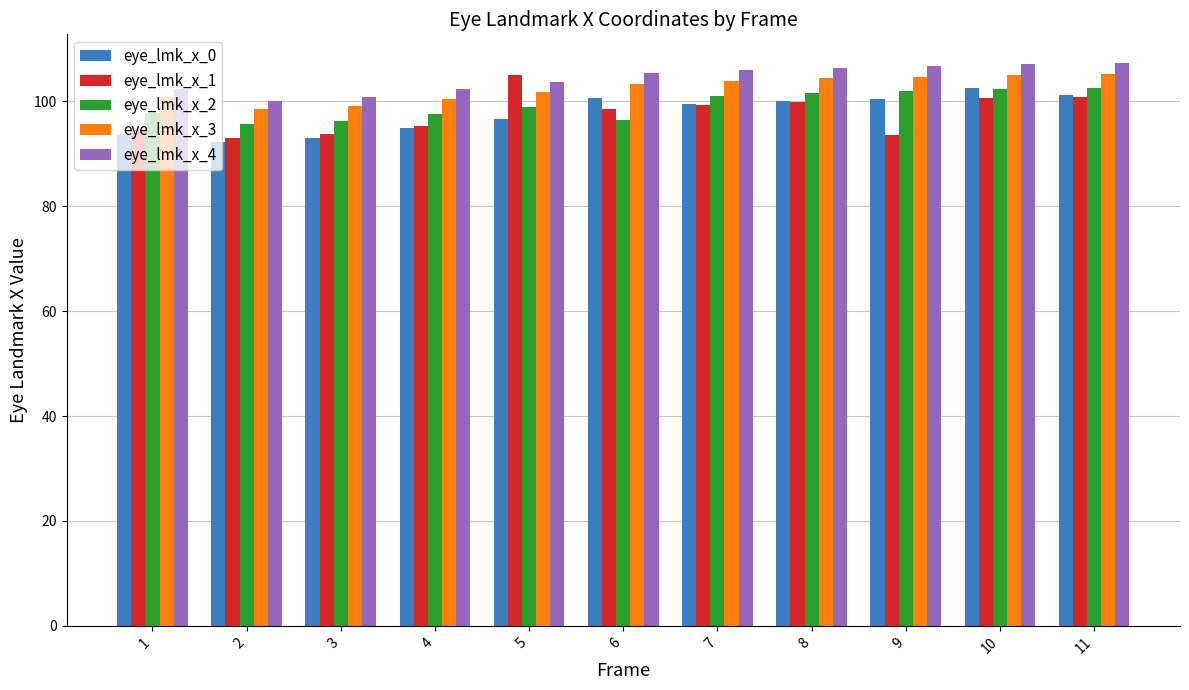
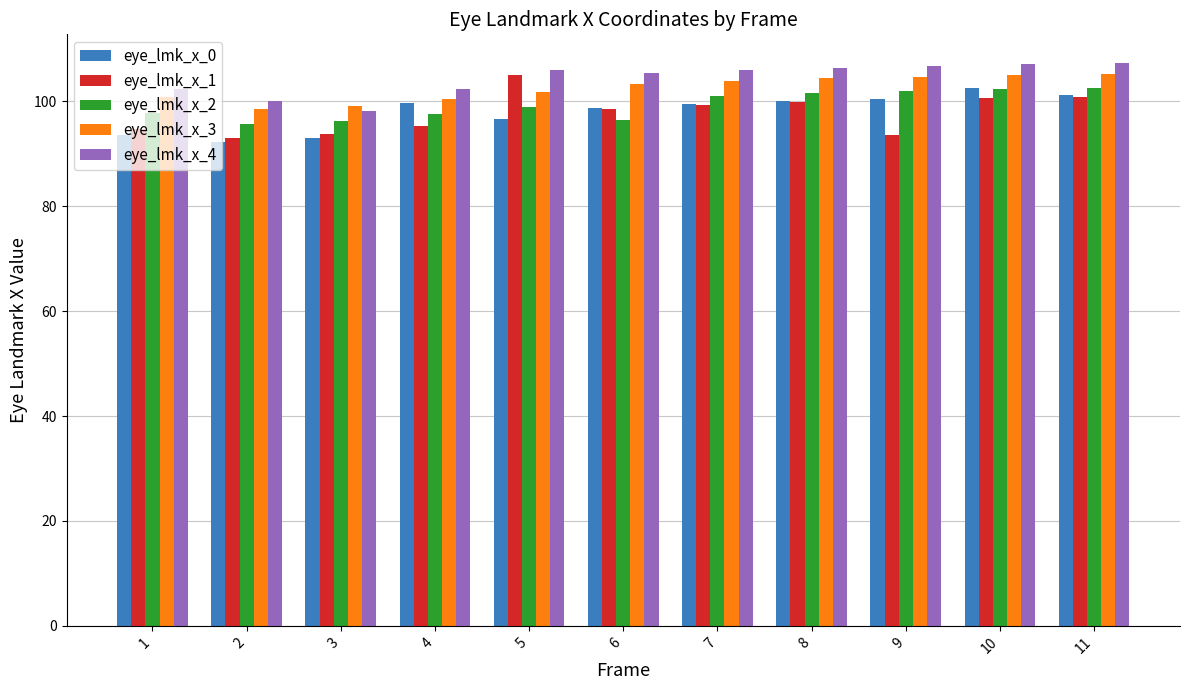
eye_lmk_x_4, 3: 101 -> 98
eye_lmk_x_0, 4: 95 -> 100
eye_lmk_x_4, 5: 104 -> 106
eye_lmk_x_0, 6: 101 -> 99
